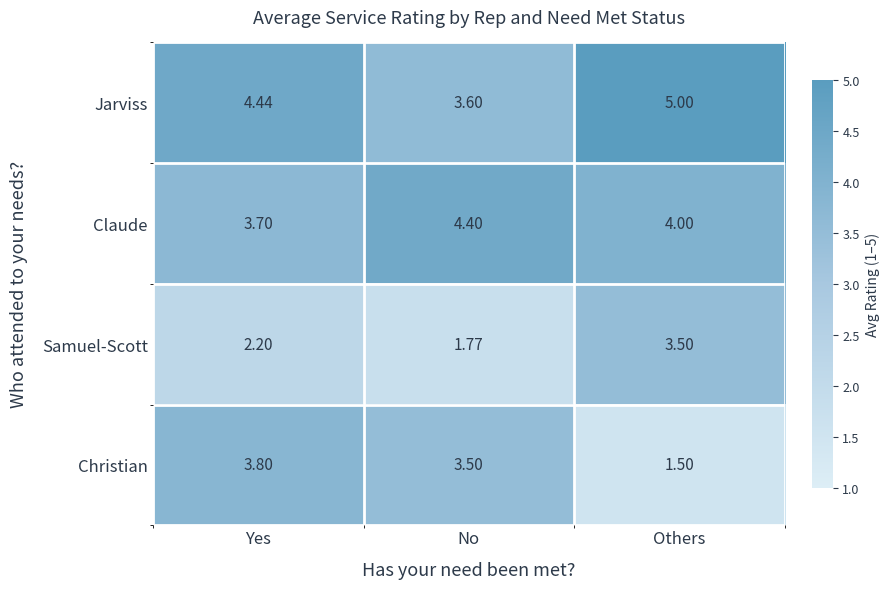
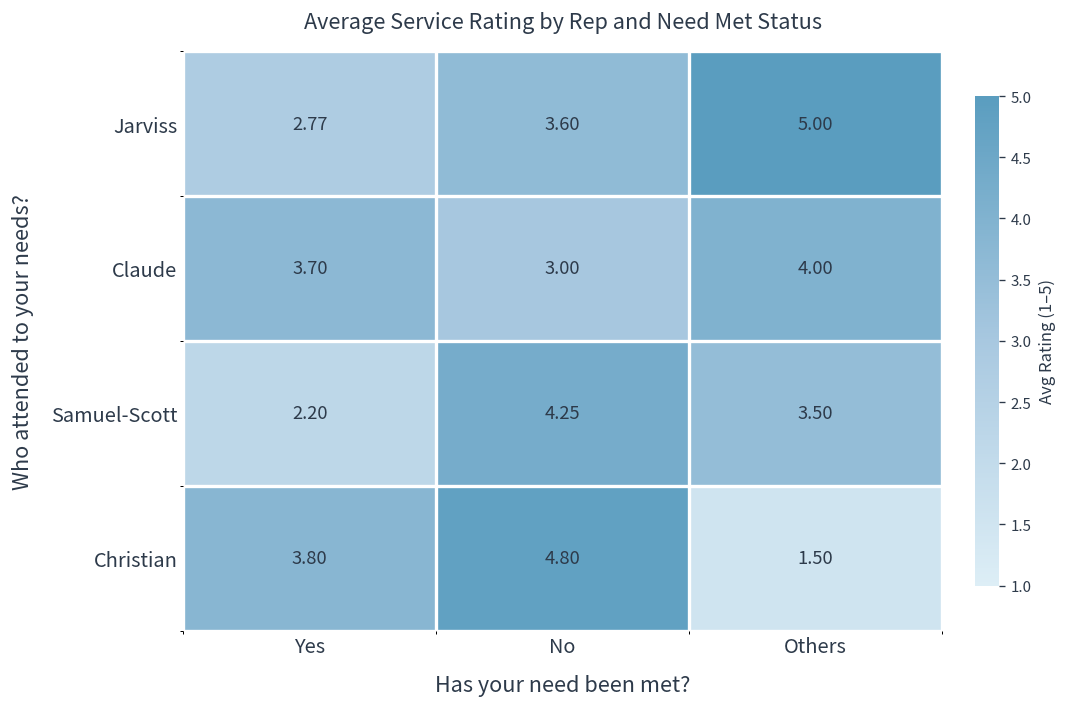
Jarviss, Yes: 4.44 -> 2.77
Claude, No: 4.40 -> 3.00
Samuel-Scott, No: 1.77 -> 4.25
Christian, No: 3.50 -> 4.80
